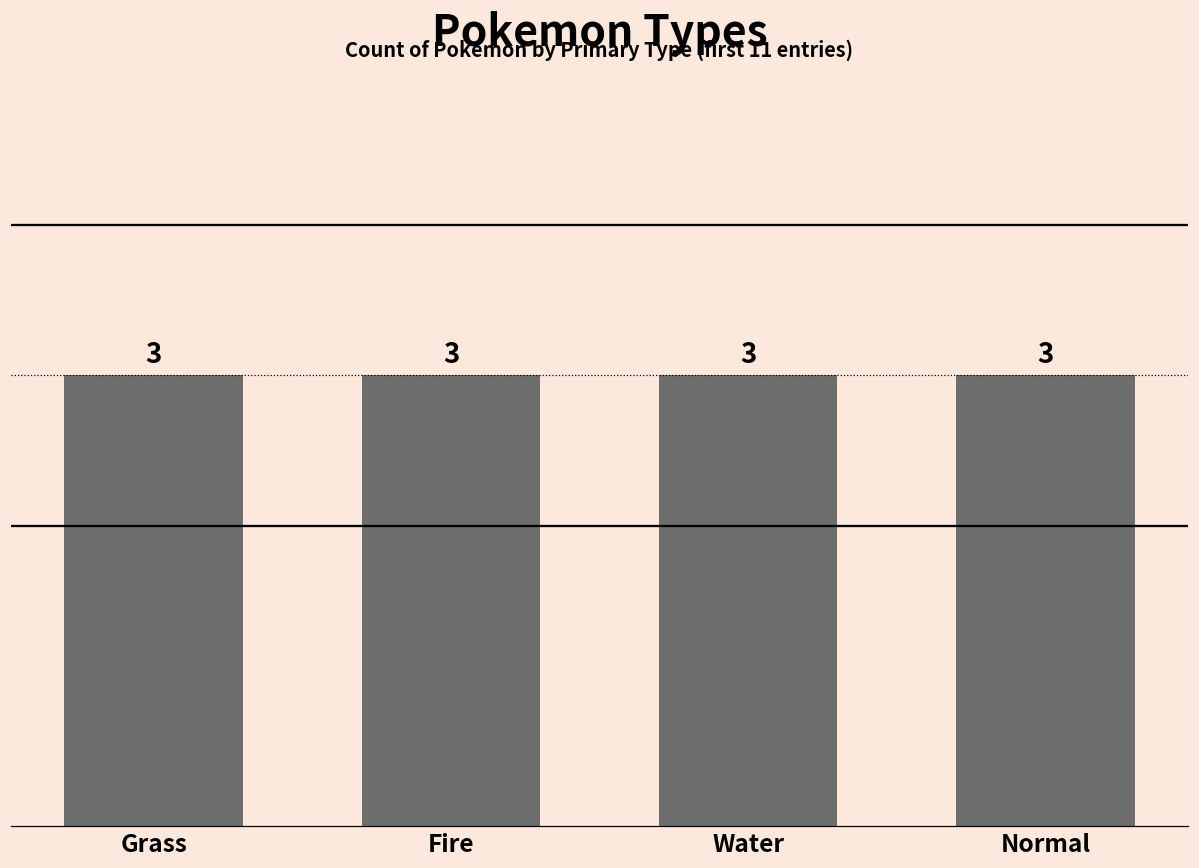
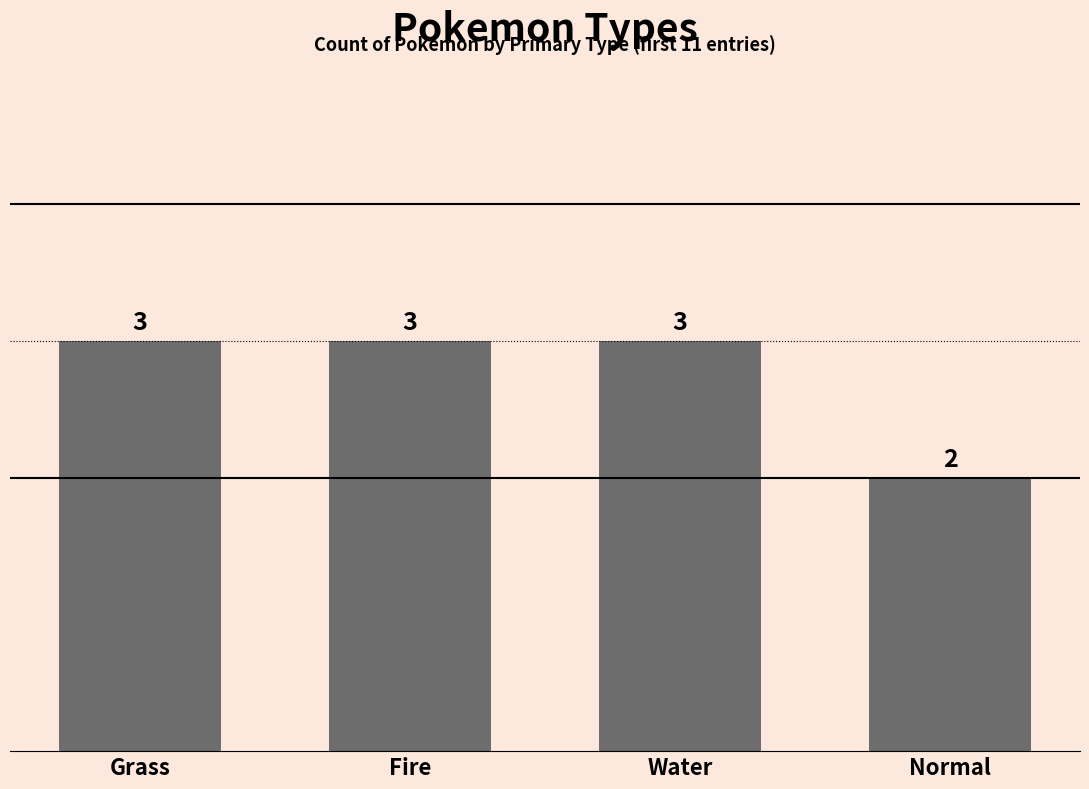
Normal: 3 -> 2
